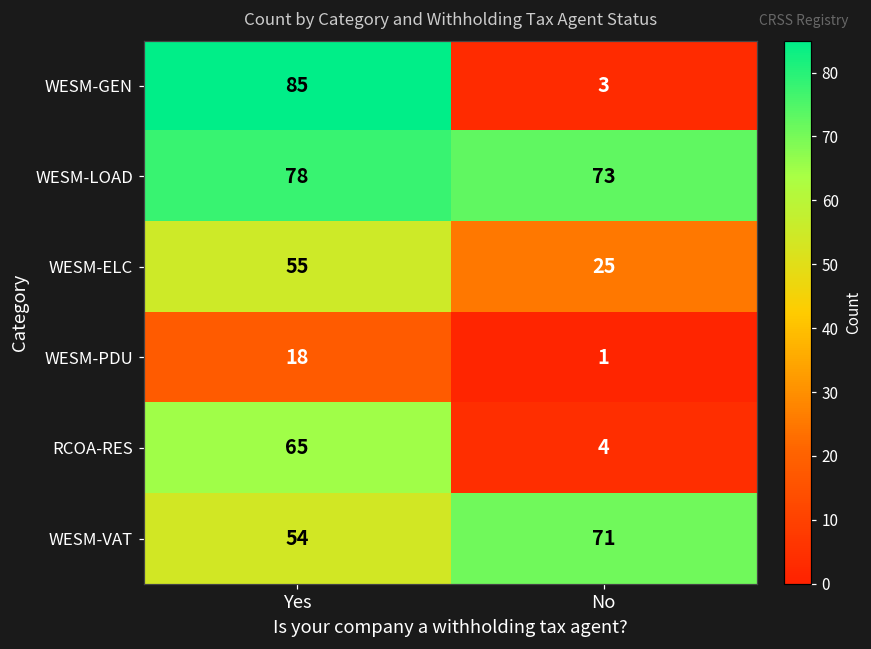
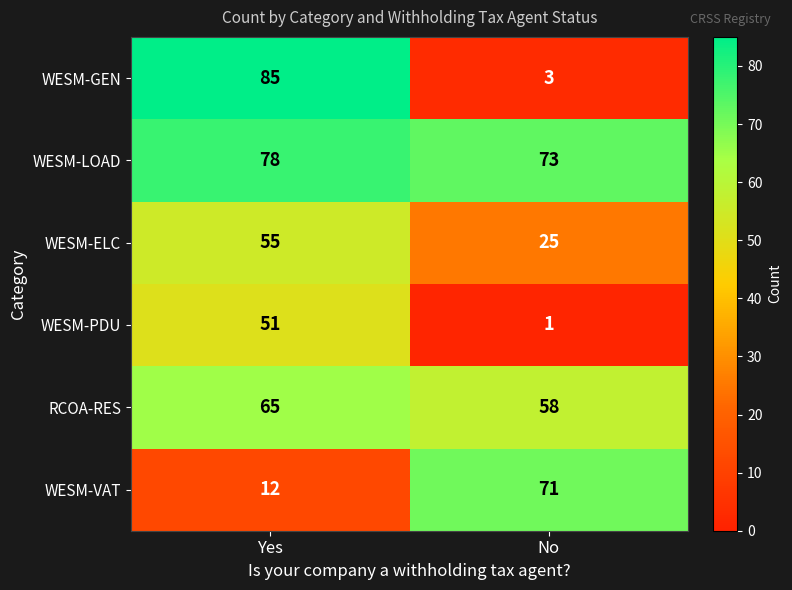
WESM-PDU, Yes: 18 -> 51
RCOA-RES, No: 4 -> 58
WESM-VAT, Yes: 54 -> 12
